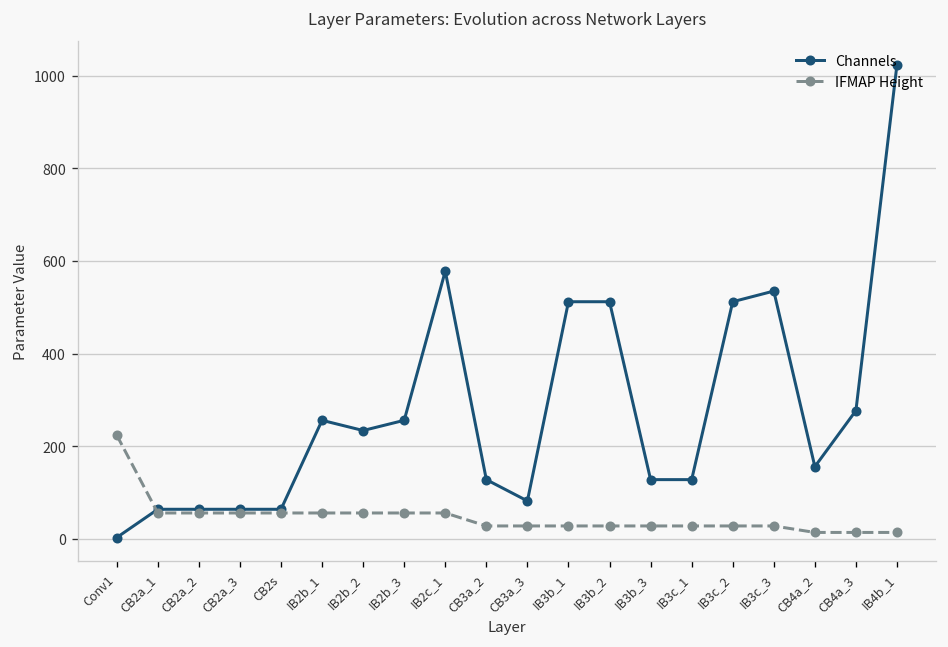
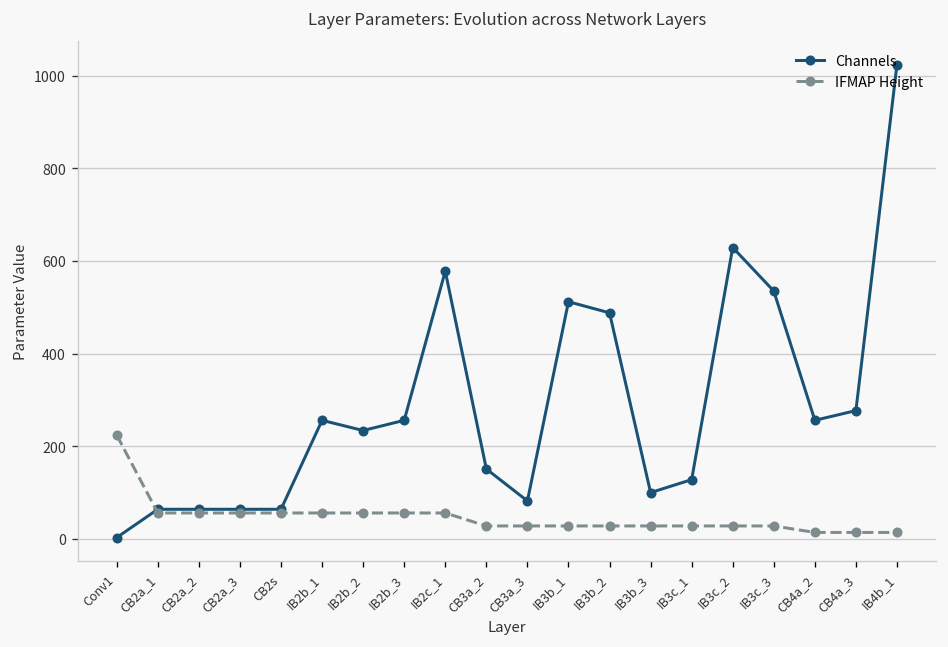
Channels, CB3a_2: 130 -> 150
Channels, IB3b_2: 510 -> 490
Channels, IB3b_3: 130 -> 100
Channels, IB3c_2: 510 -> 630
Channels, CB4a_2: 160 -> 260
